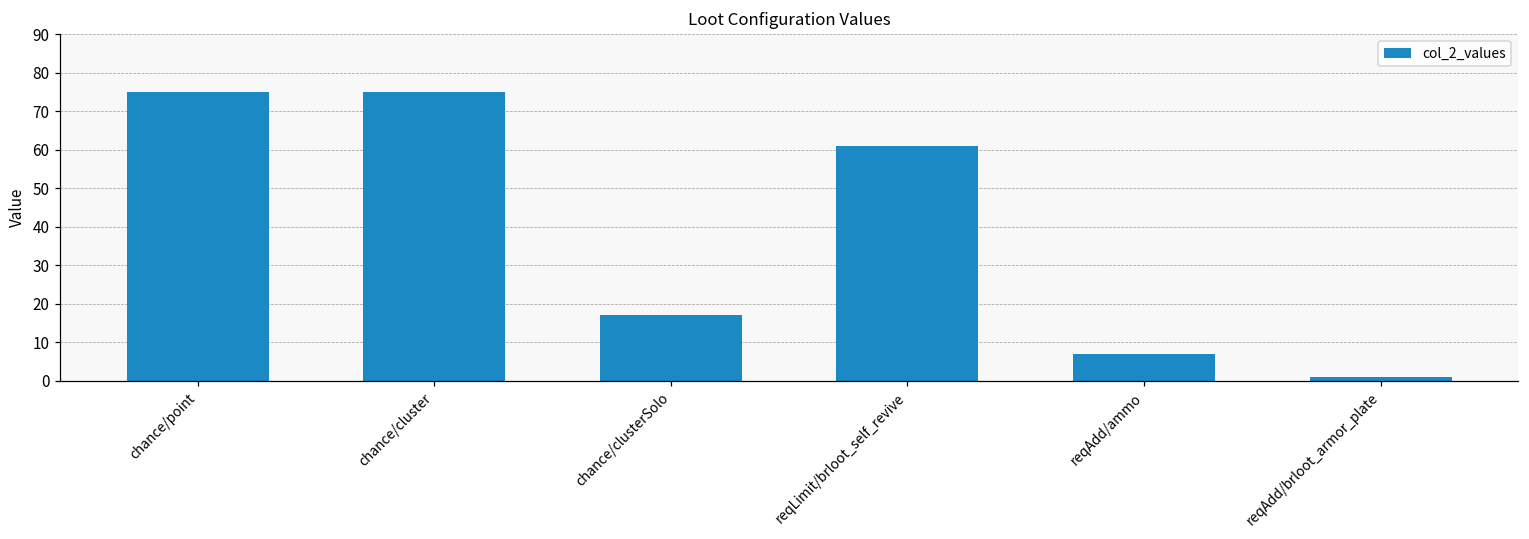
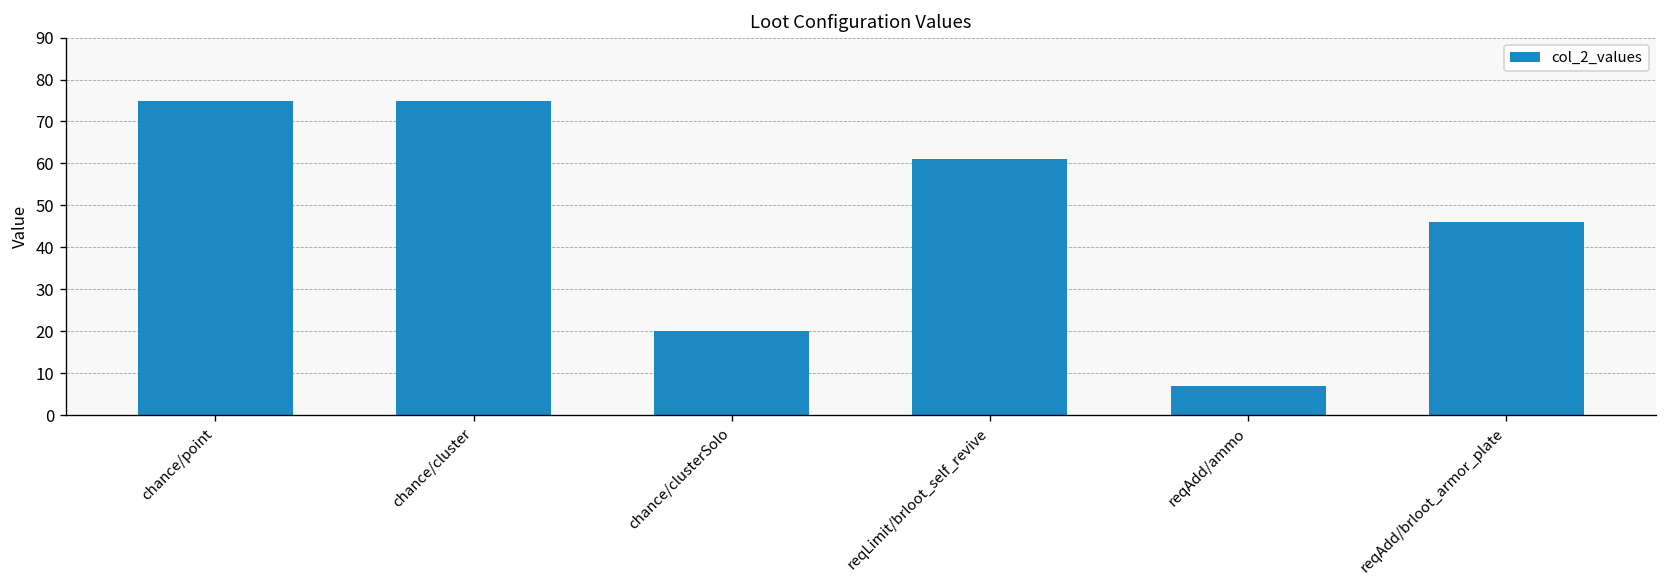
chance/clusterSolo: 17 -> 20
reqAdd/brloot_armor_plate: 1 -> 46
